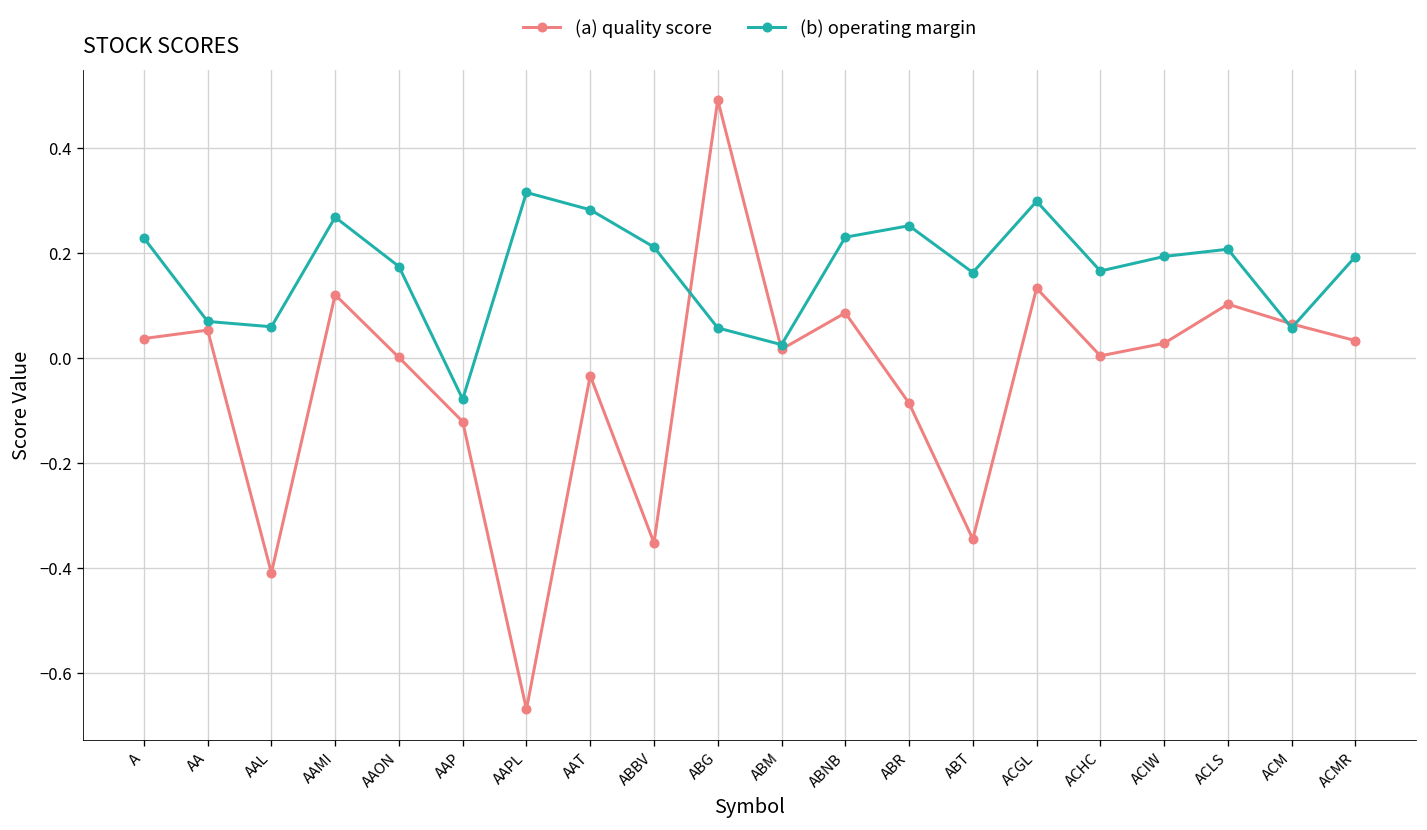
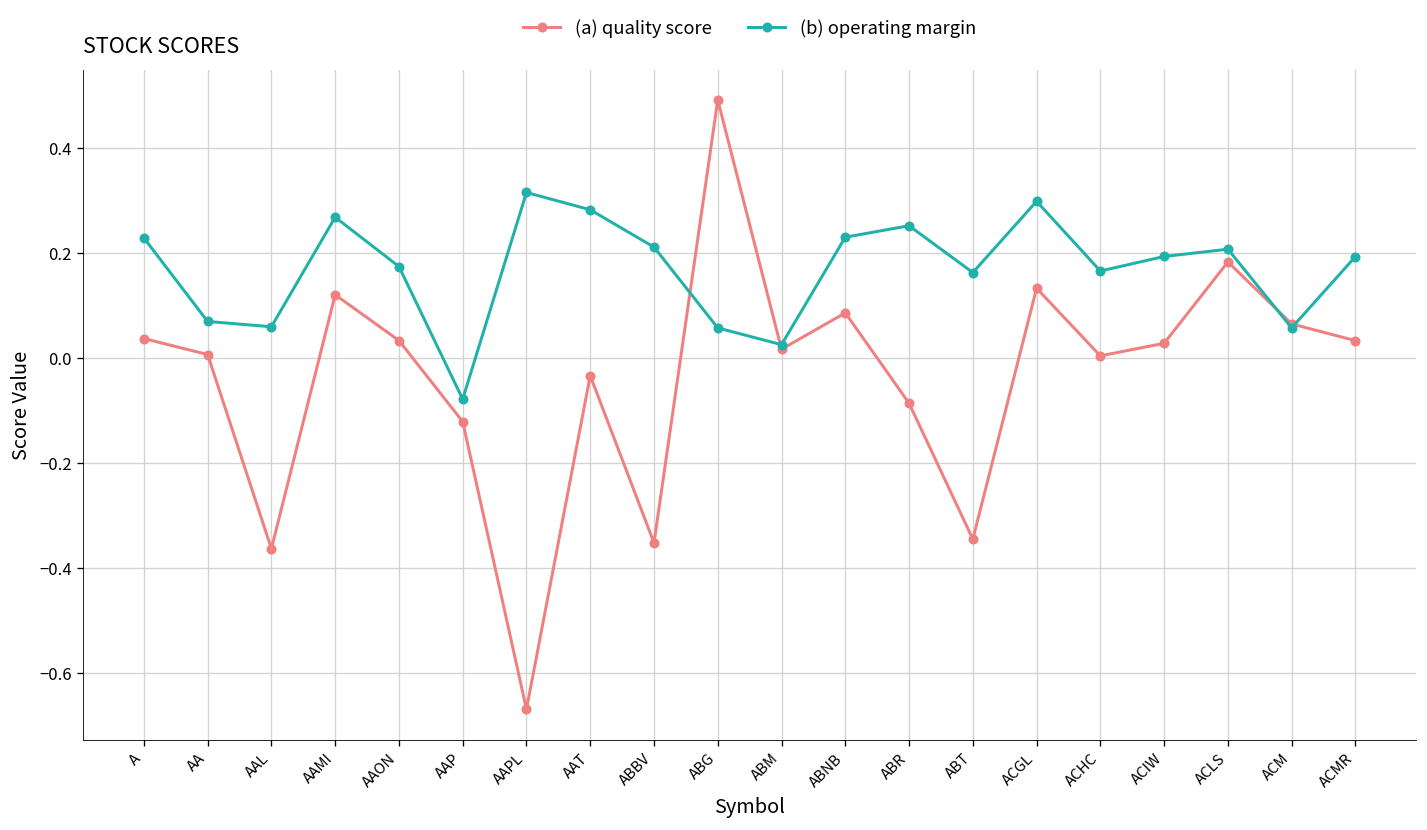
(a) quality score, AA: 0.05 -> 0.01
(a) quality score, AAL: -0.41 -> -0.36
(a) quality score, AAON: 0.00 -> 0.03
(a) quality score, ACLS: 0.10 -> 0.18
